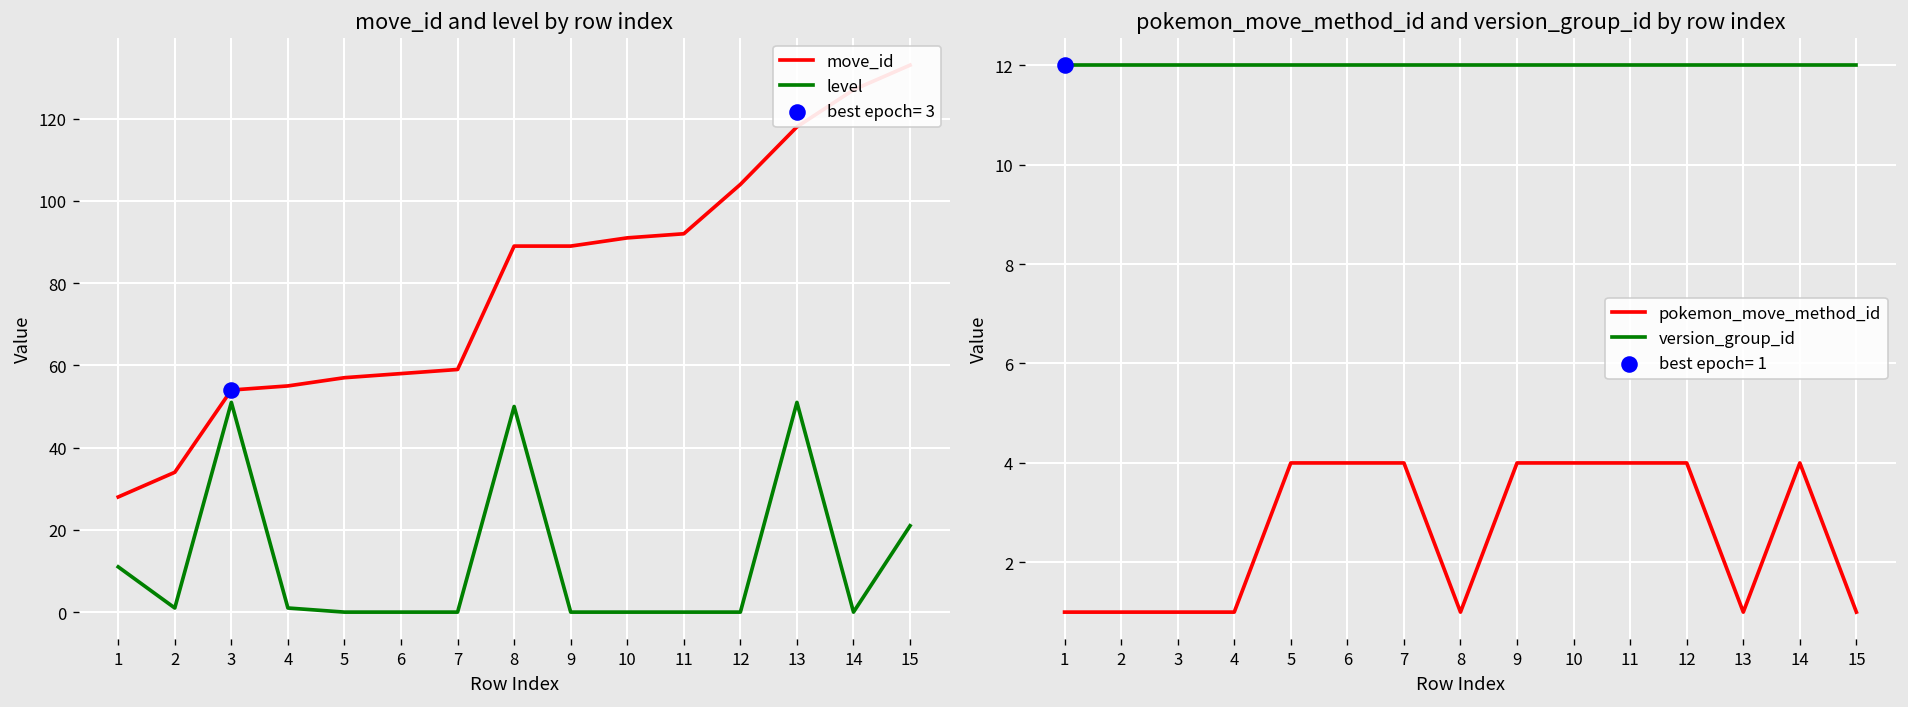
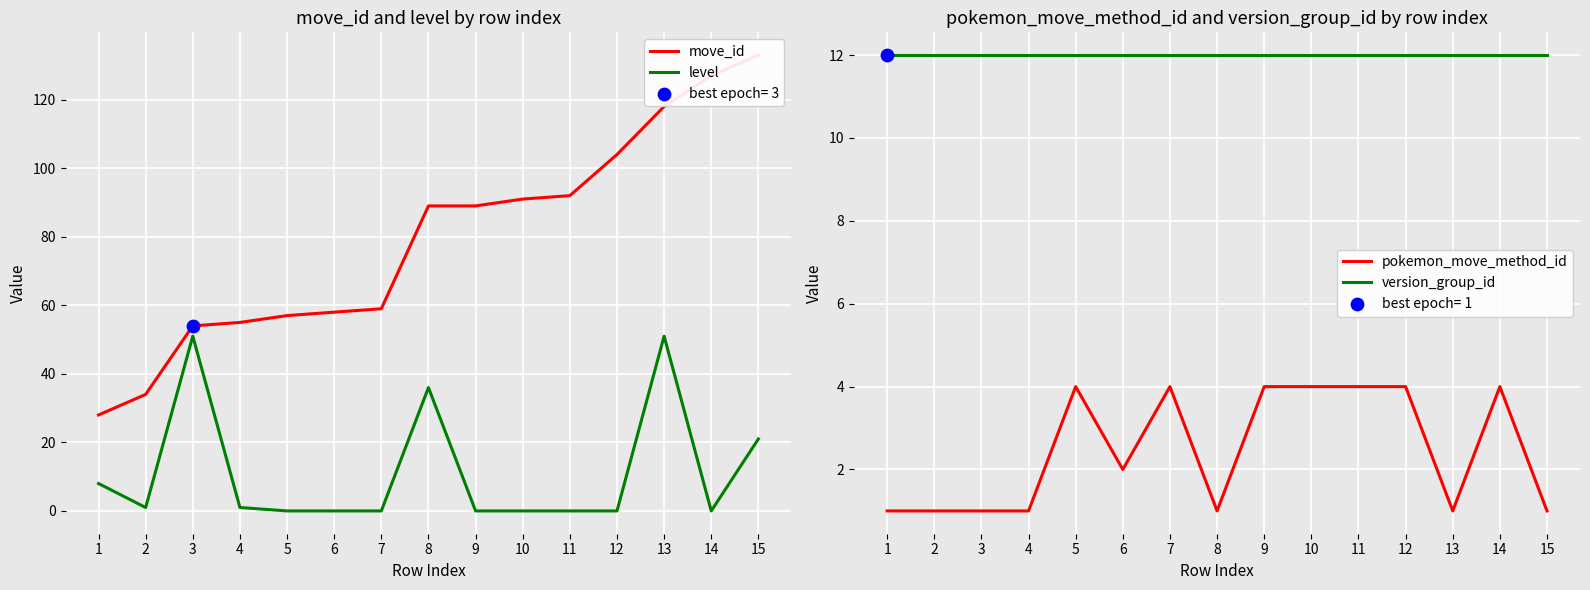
move_id and level by row index, level, 1: 11 -> 8
move_id and level by row index, level, 8: 50 -> 36
pokemon_move_method_id and version_group_id by row index, pokemon_move_method_id, 6: 4 -> 2
